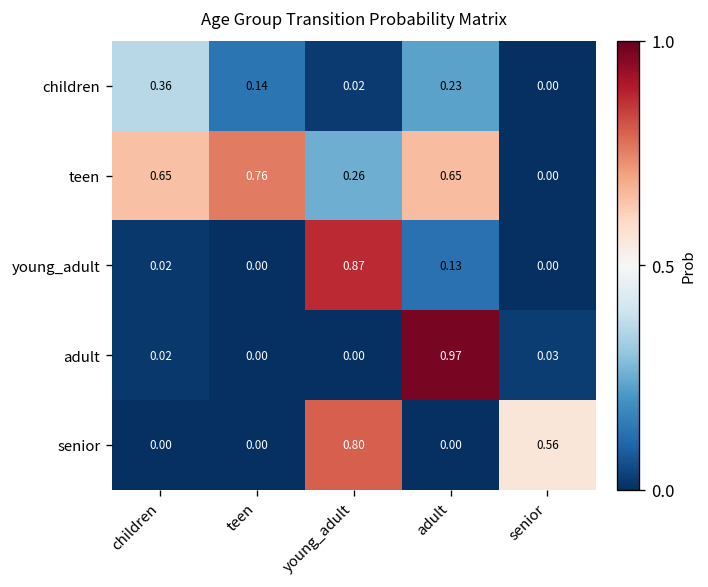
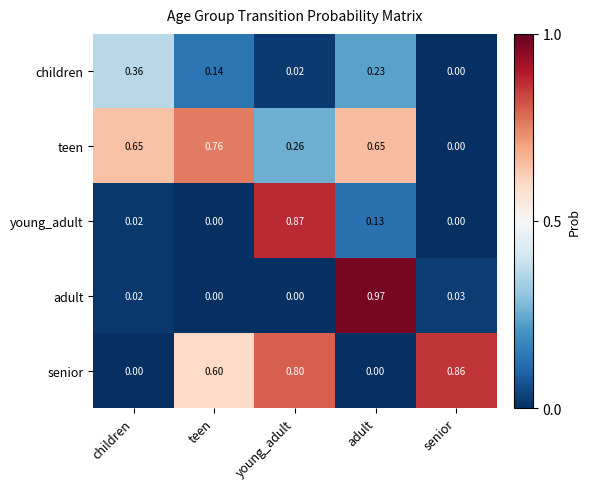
senior, teen: 0.00 -> 0.60
senior, senior: 0.56 -> 0.86
